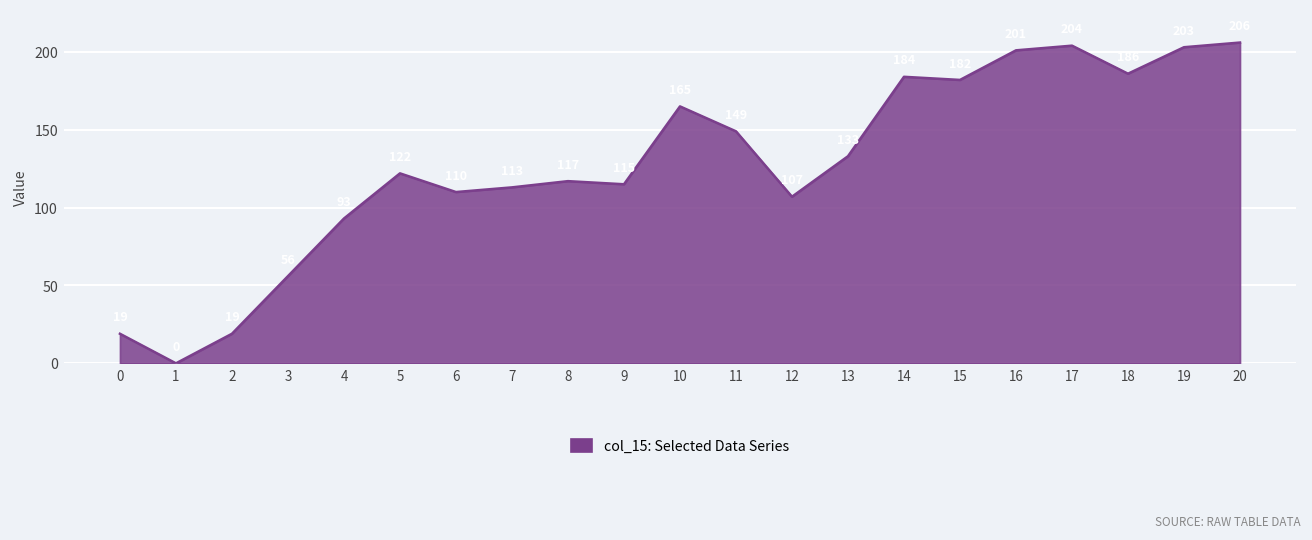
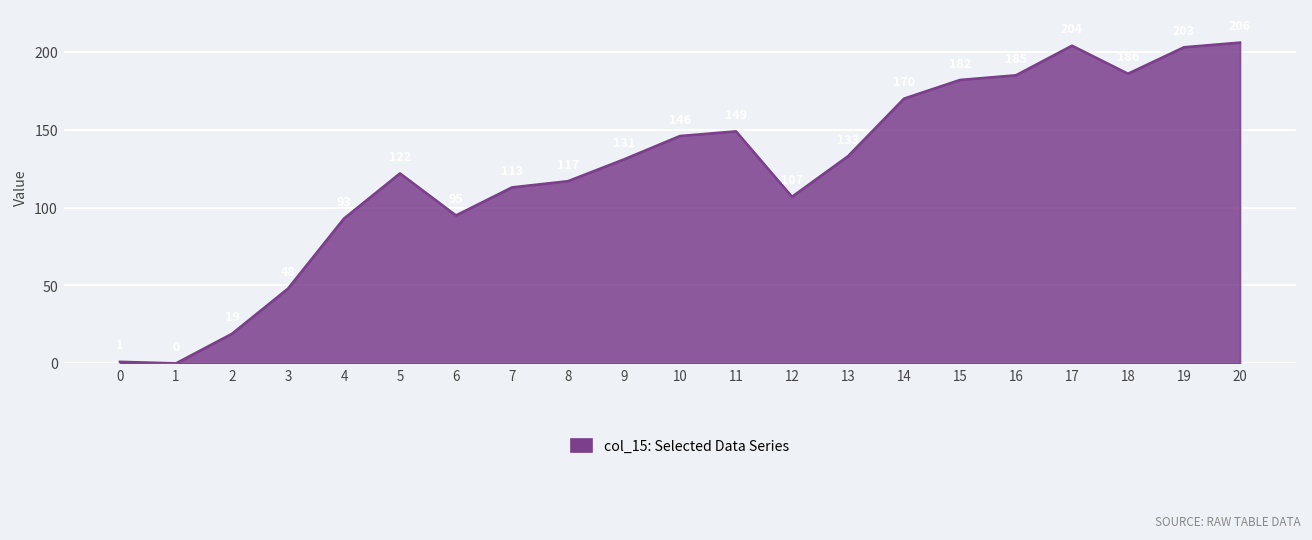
0: 19 -> 1
3: 56 -> 48
6: 110 -> 95
9: 115 -> 131
10: 165 -> 146
14: 184 -> 170
16: 201 -> 185
